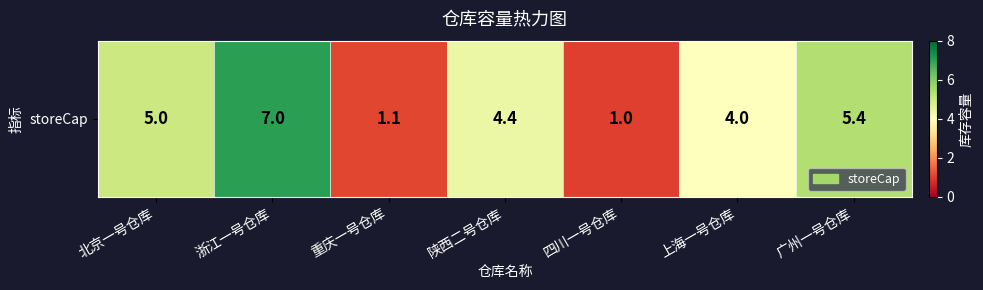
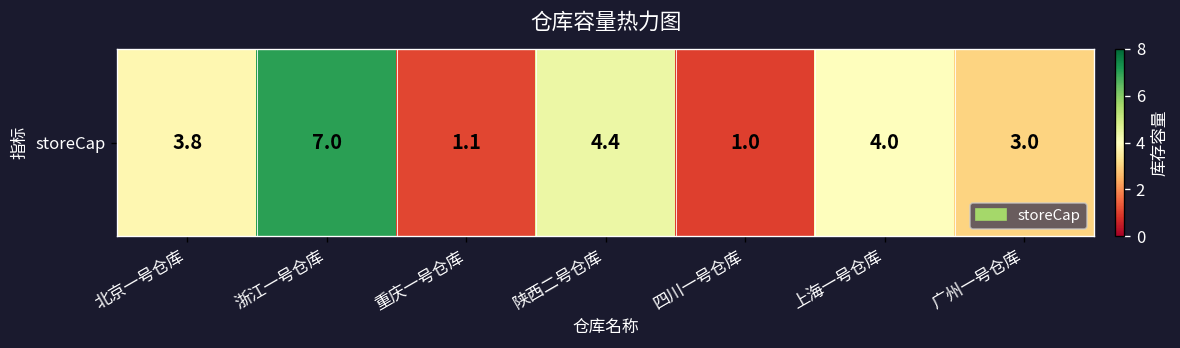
storeCap, 北京一号仓库: 5.0 -> 3.8
storeCap, 广州一号仓库: 5.4 -> 3.0
